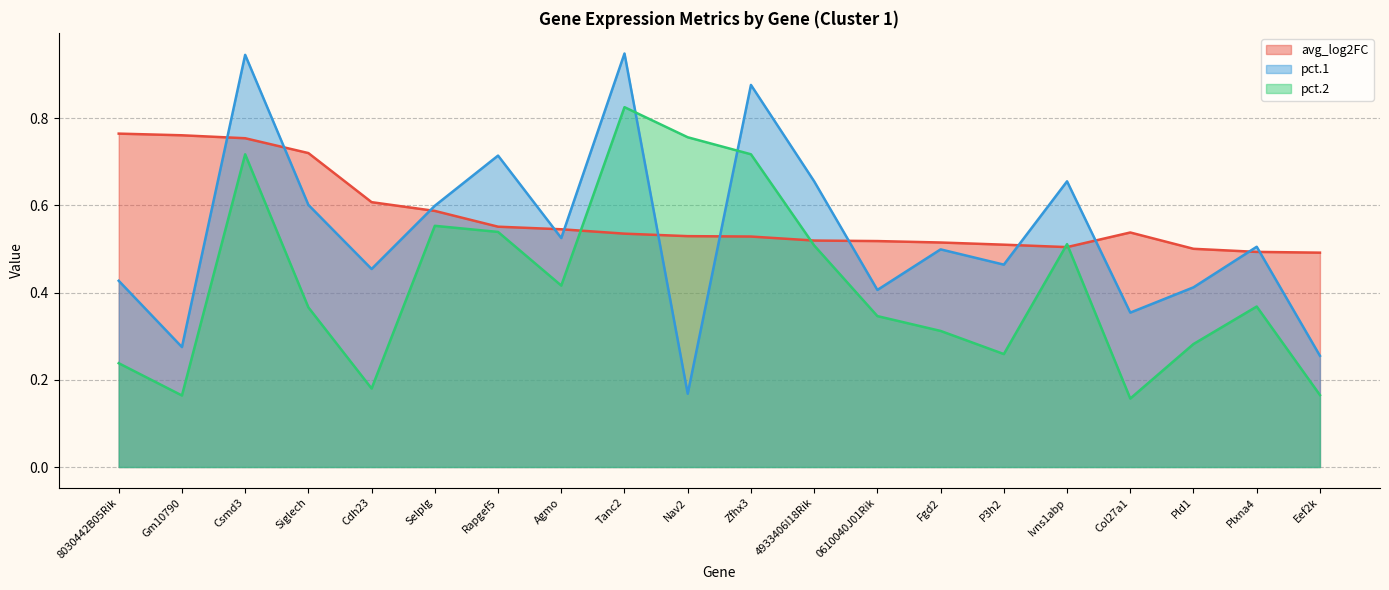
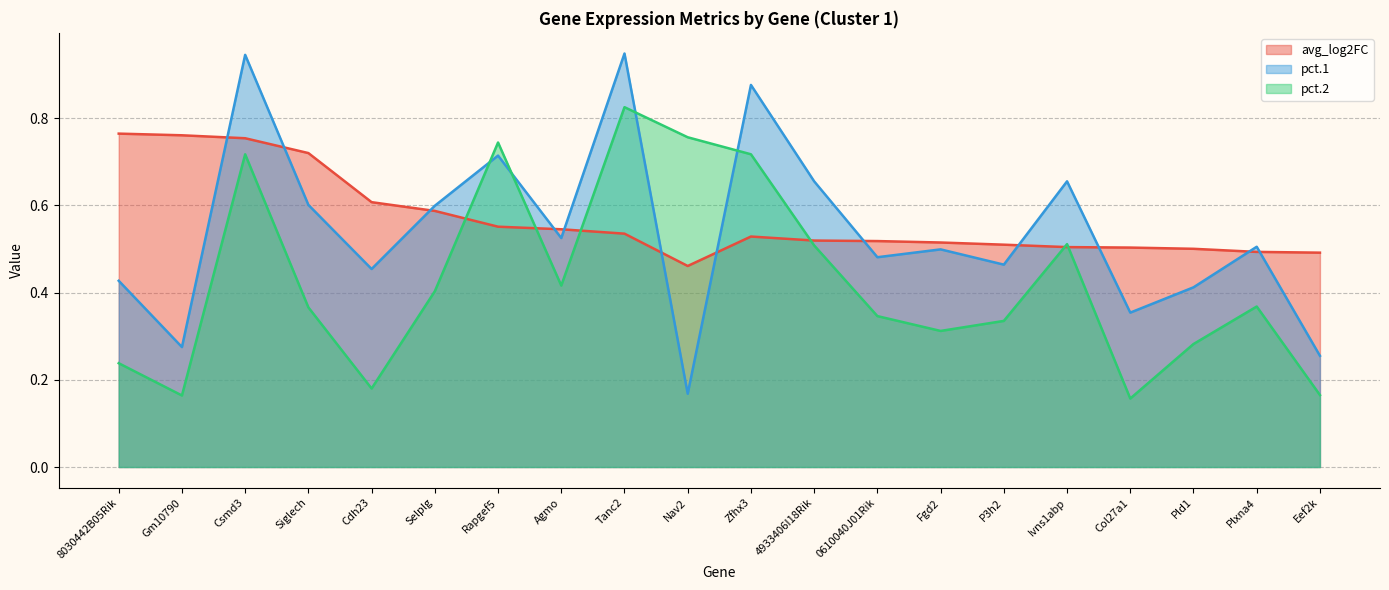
pct.2, Selplg: 0.55 -> 0.40
pct.2, Rapgef5: 0.54 -> 0.74
avg_log2FC, Nav2: 0.53 -> 0.46
pct.1, 0610040J01Rik: 0.41 -> 0.48
pct.2, P3h2: 0.26 -> 0.34
avg_log2FC, Col27a1: 0.54 -> 0.50
